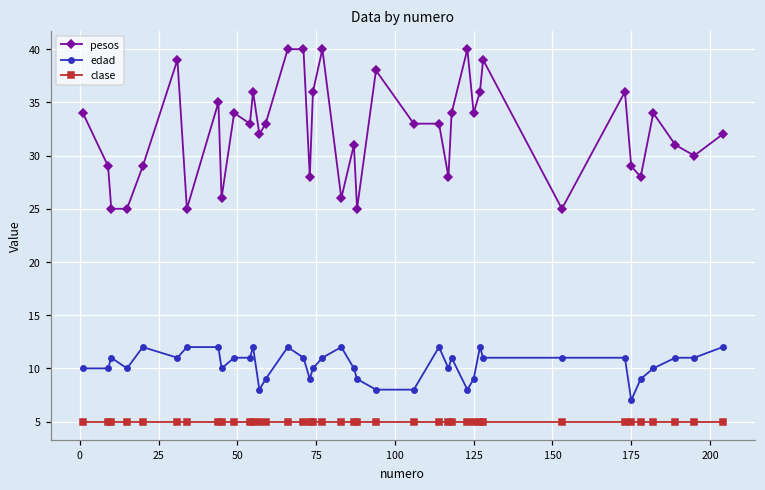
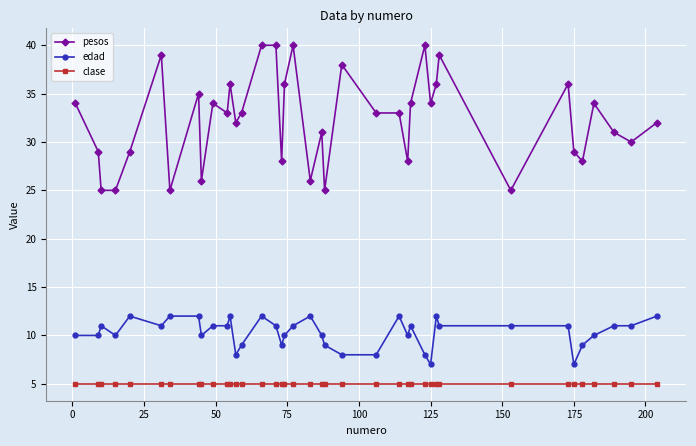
edad, 125: 9 -> 7
